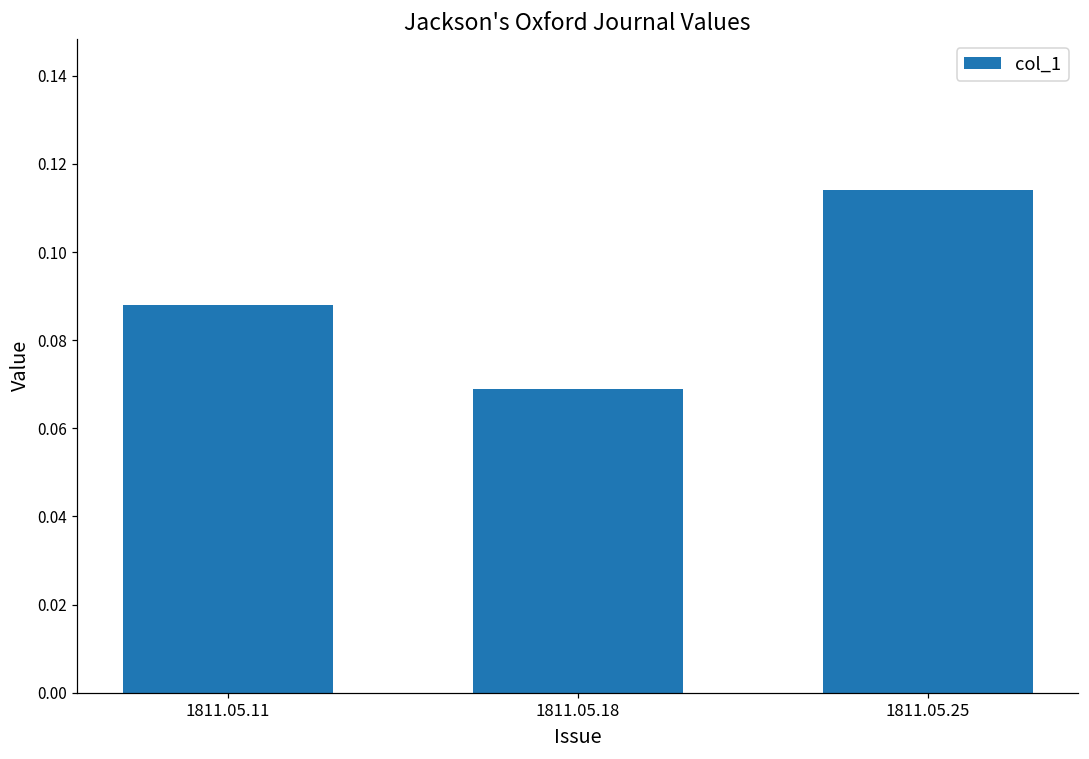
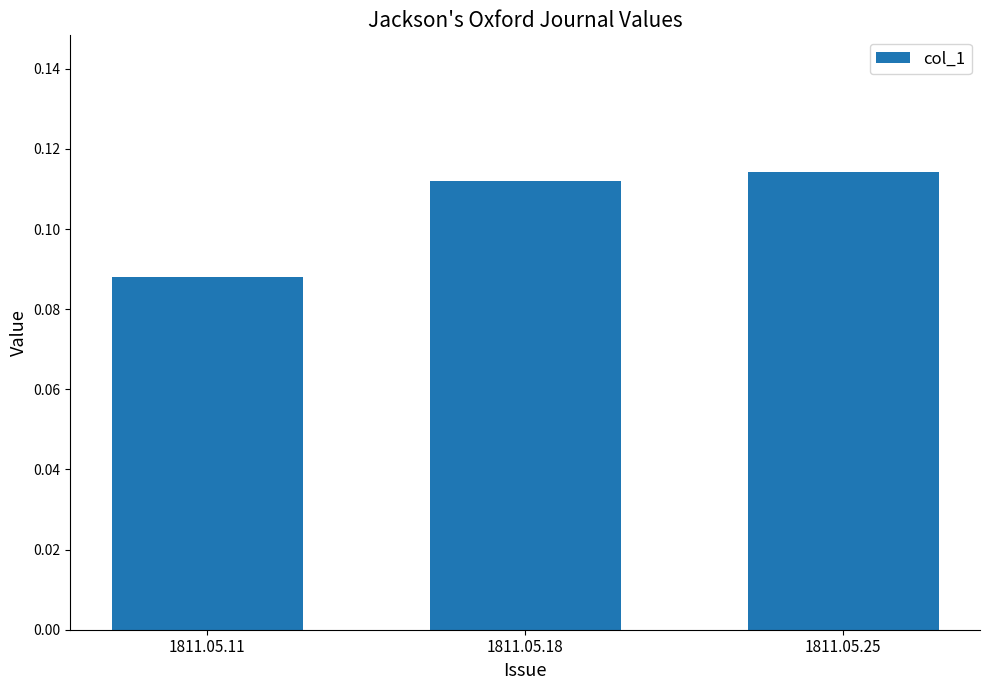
1811.05.18: 0.069 -> 0.112
